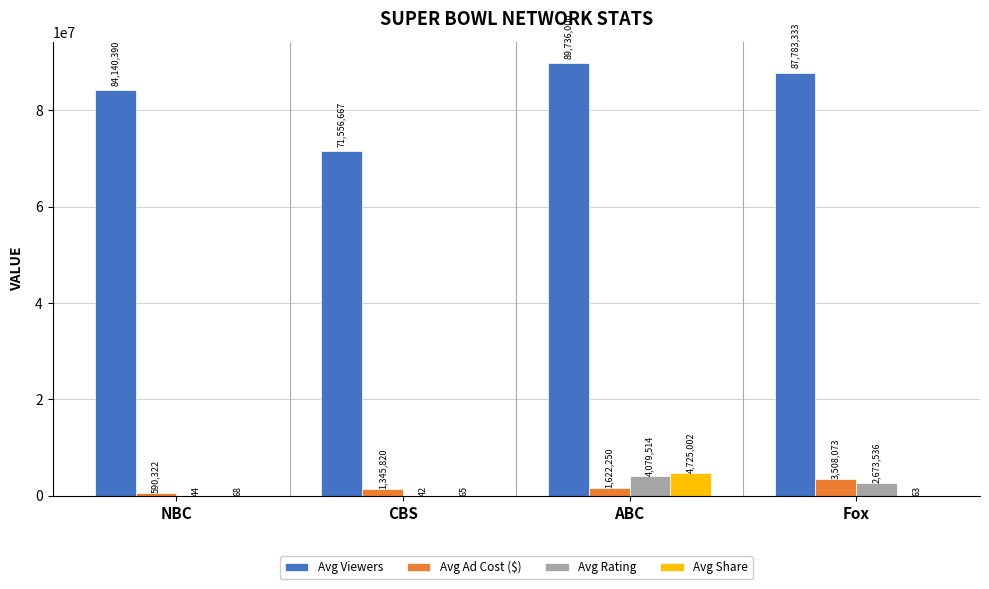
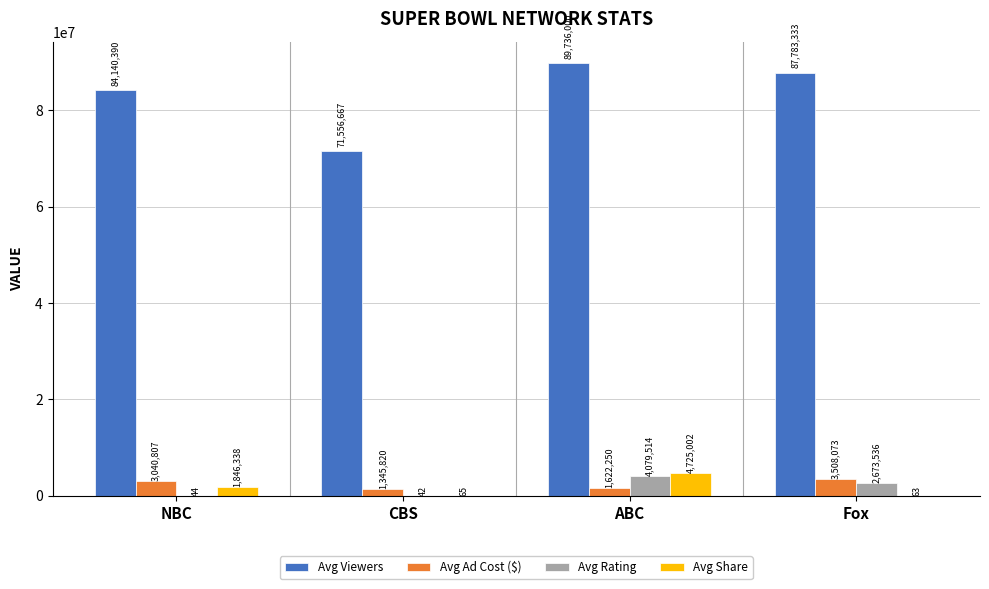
Avg Ad Cost ($), NBC: 590,322 -> 3,040,807
Avg Share, NBC: 68 -> 1,846,338
